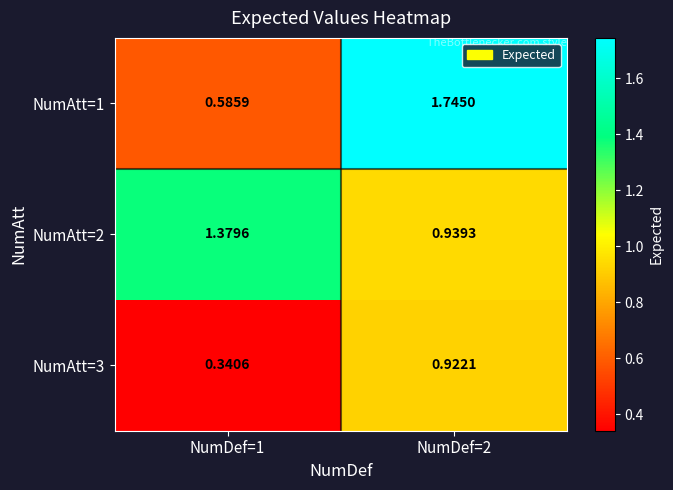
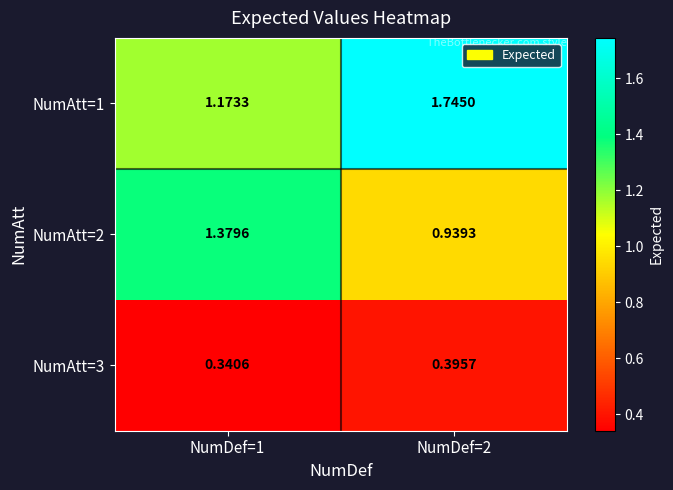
NumAtt=1, NumDef=1: 0.5859 -> 1.1733
NumAtt=3, NumDef=2: 0.9221 -> 0.3957
